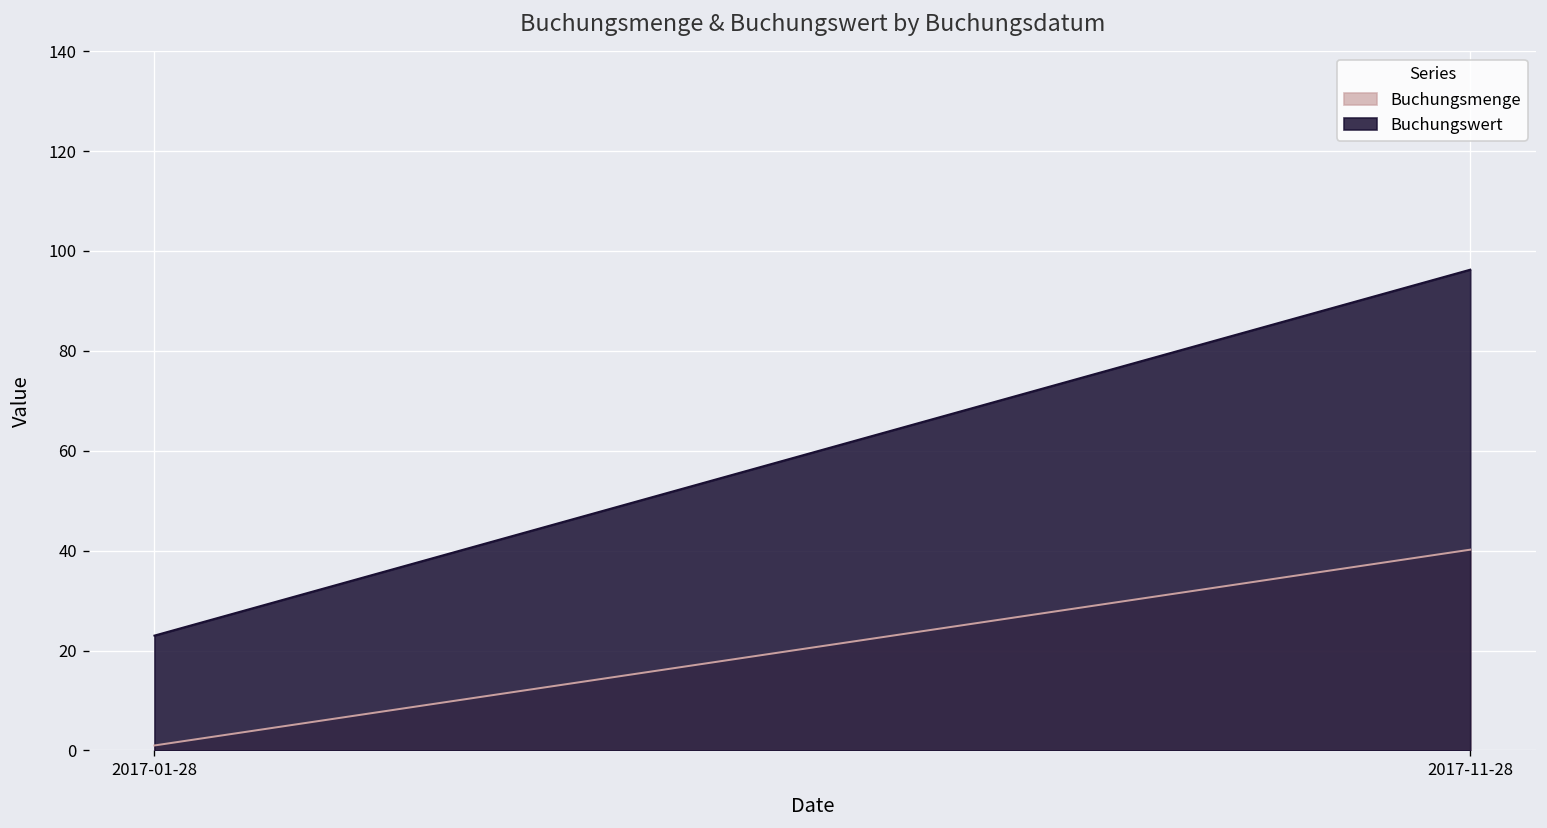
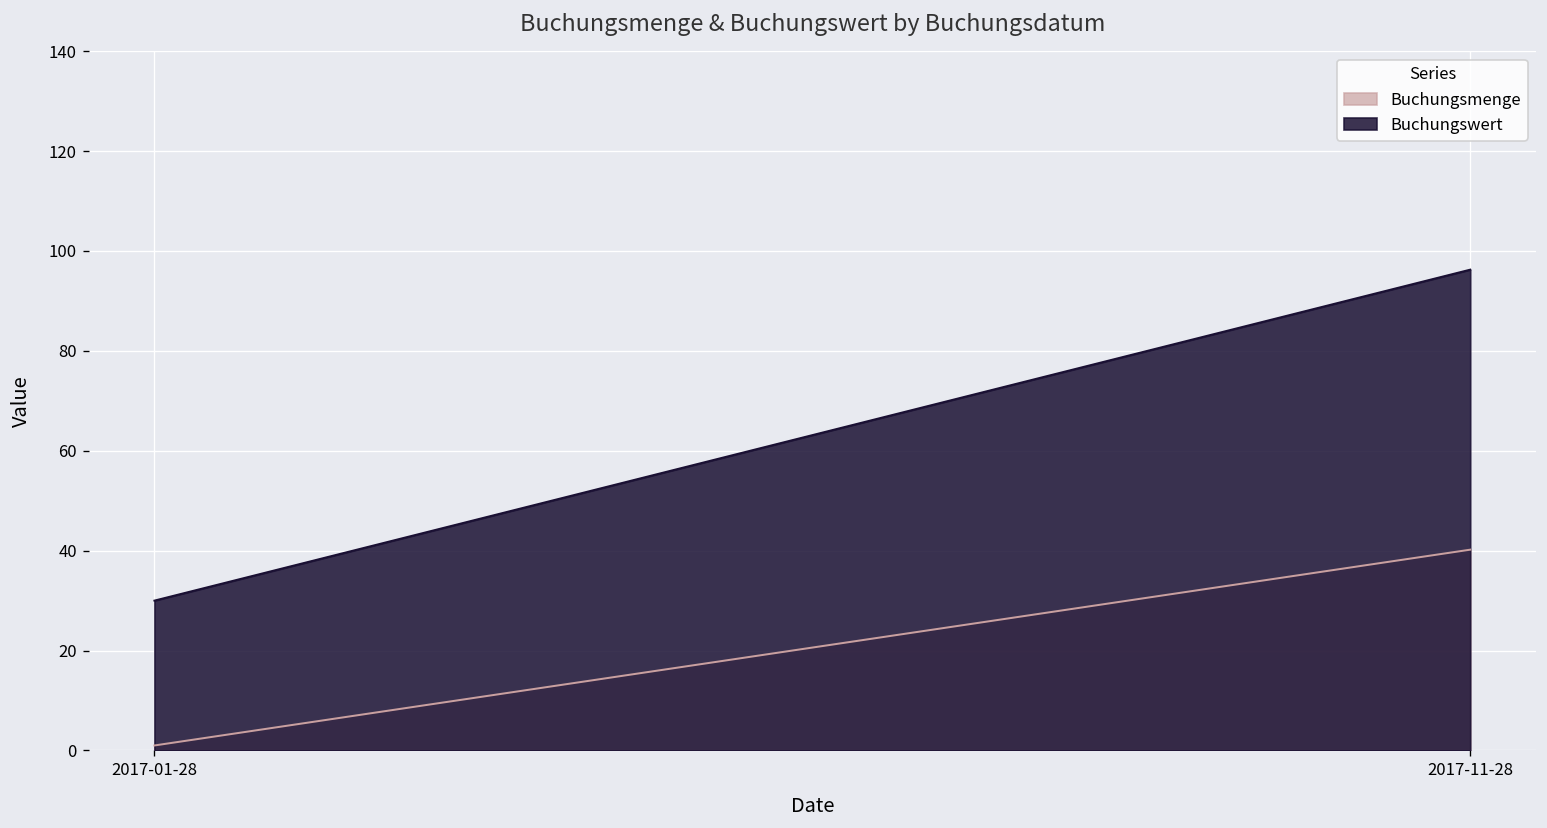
Buchungswert, 2017-01-28: 23 -> 30
